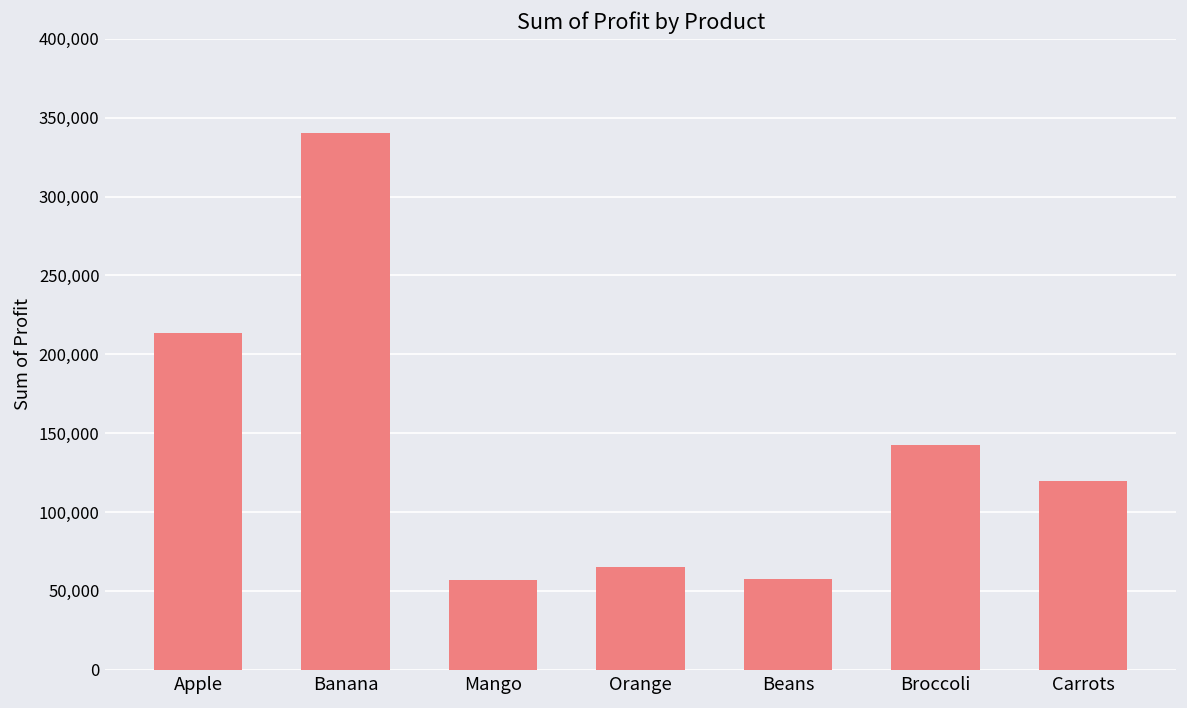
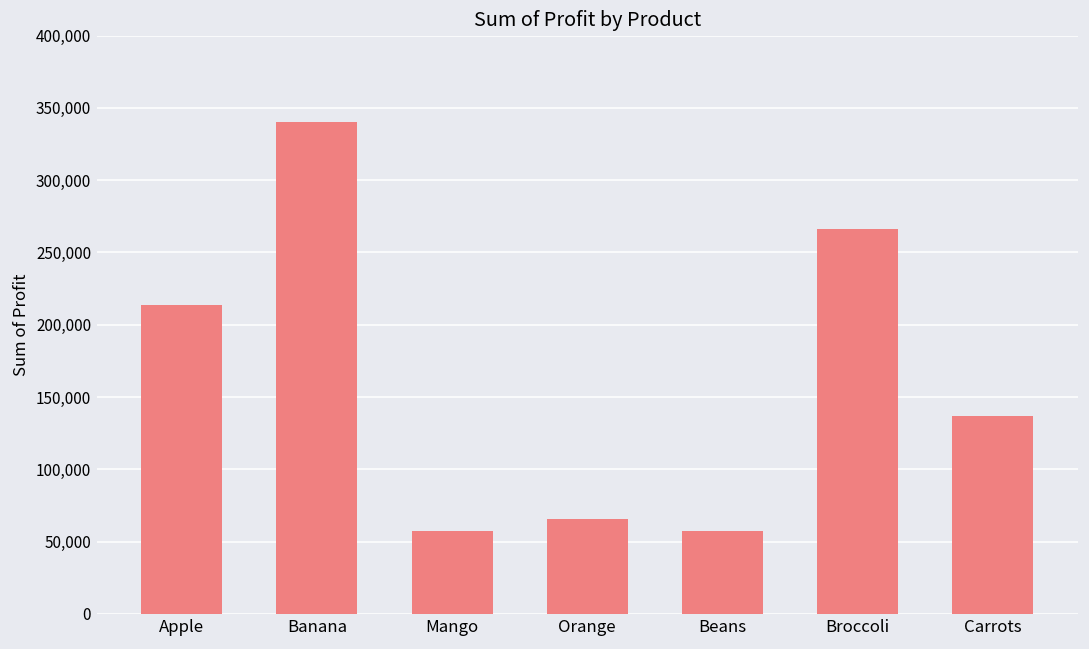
Broccoli: 142,000 -> 266,000
Carrots: 120,000 -> 137,000
